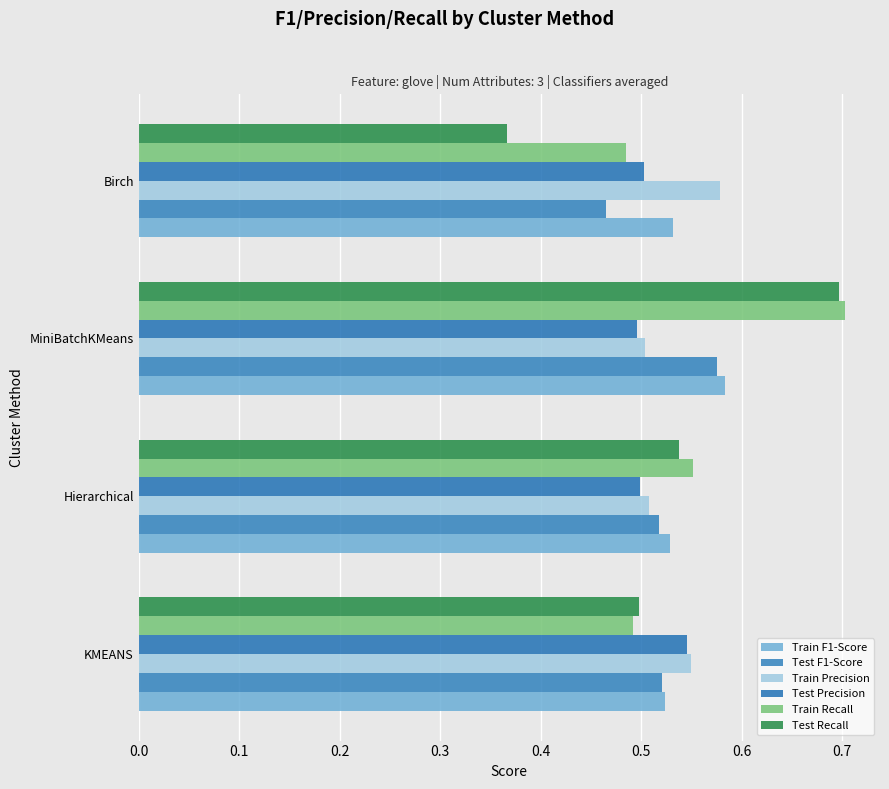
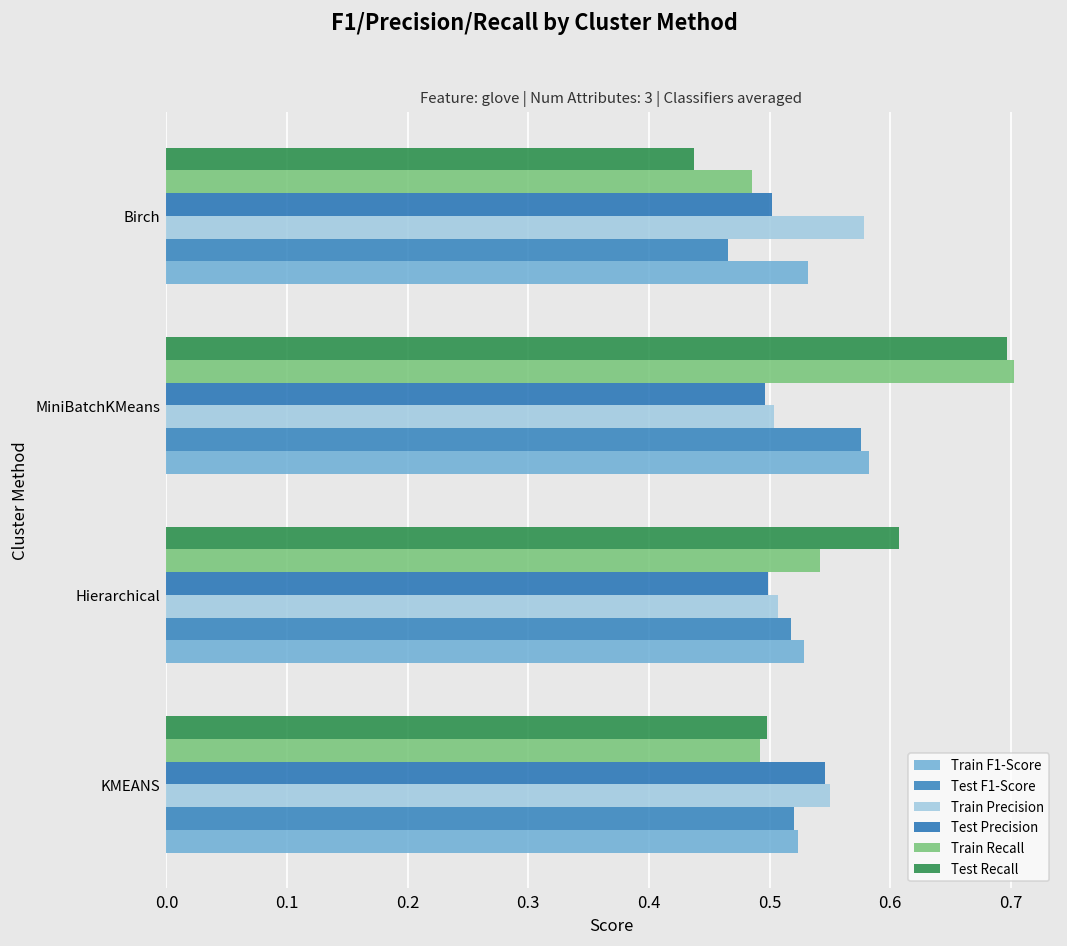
Test Recall, Birch: 0.367 -> 0.437
Test Recall, Hierarchical: 0.538 -> 0.607
Train Recall, Hierarchical: 0.551 -> 0.542
